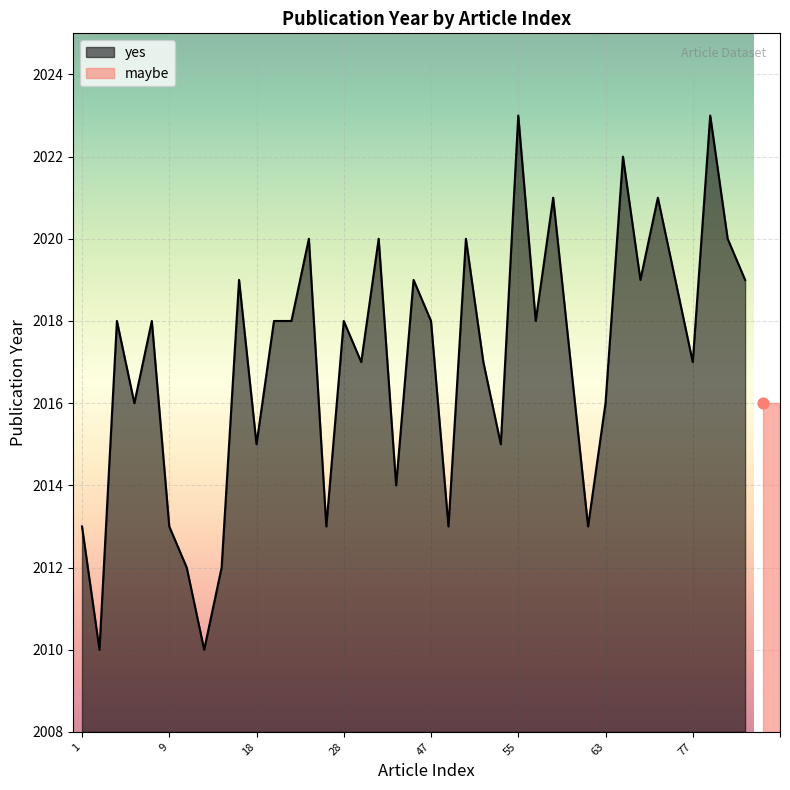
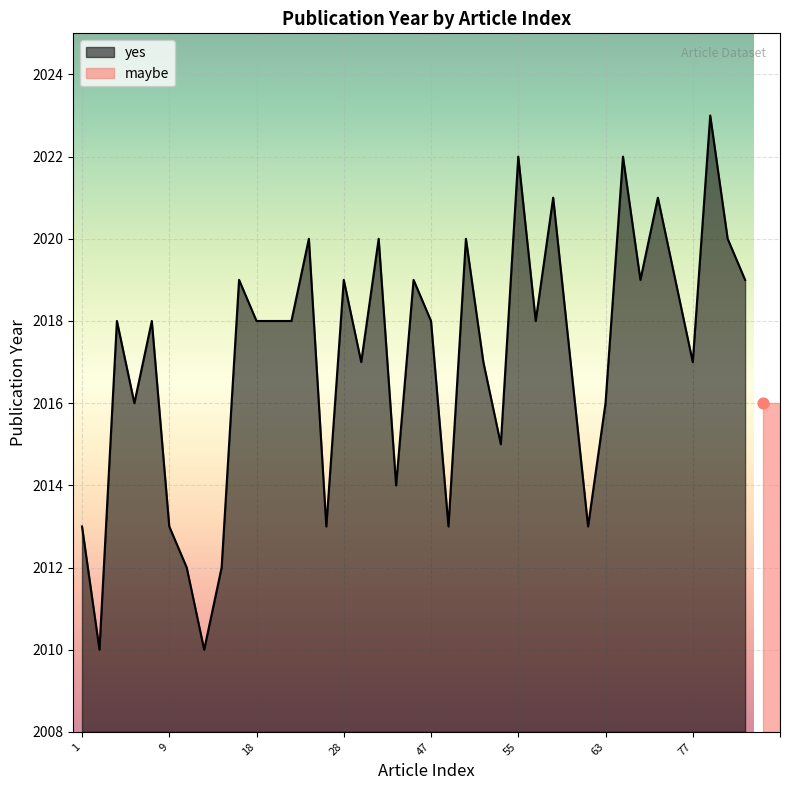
yes, 18: 2015 -> 2018
yes, 28: 2018 -> 2019
yes, 55: 2023 -> 2022
